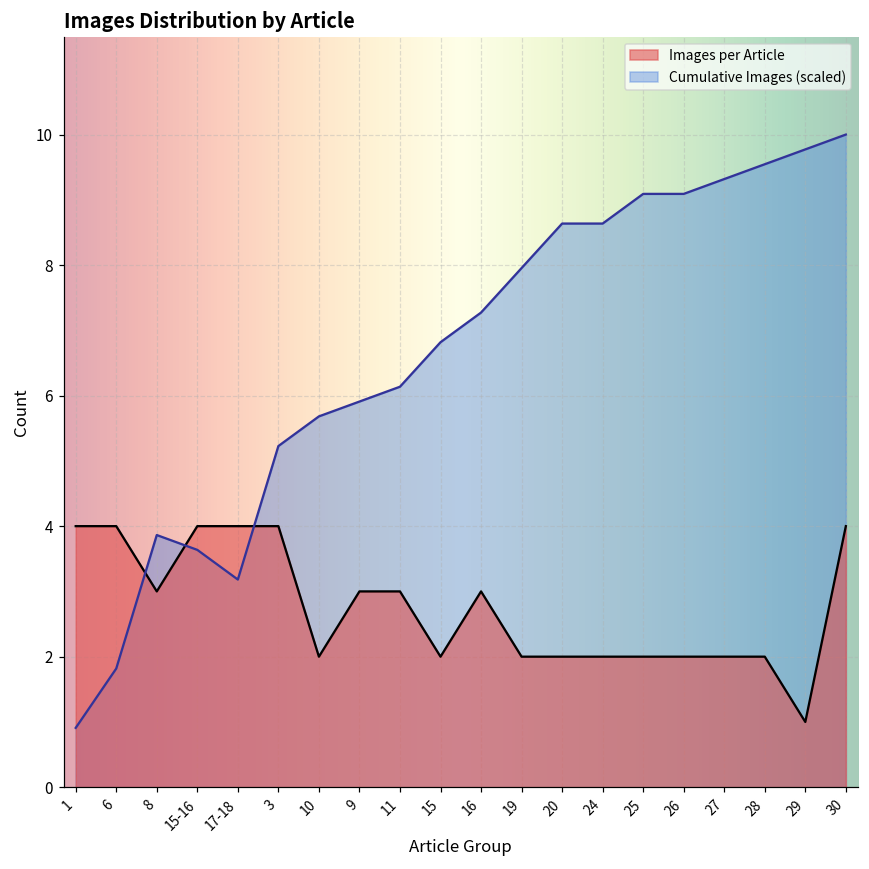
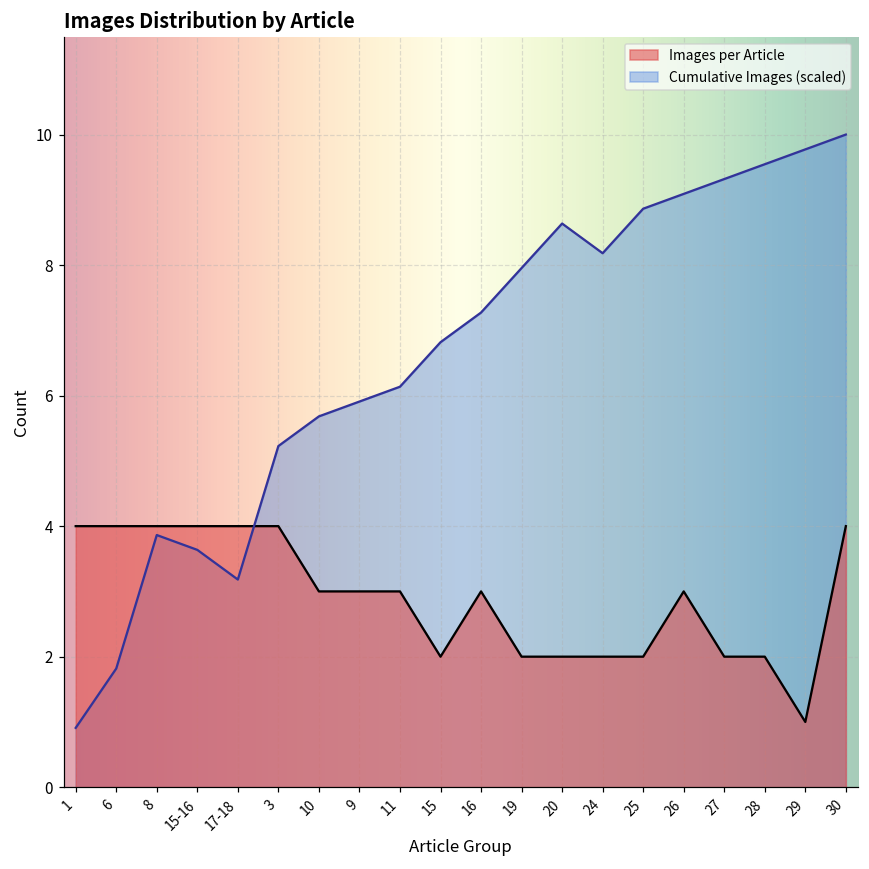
Images per Article, 8: 3 -> 4
Images per Article, 10: 2 -> 3
Cumulative Images (scaled), 24: 8.6 -> 8.2
Cumulative Images (scaled), 25: 9.1 -> 8.9
Images per Article, 26: 2 -> 3
